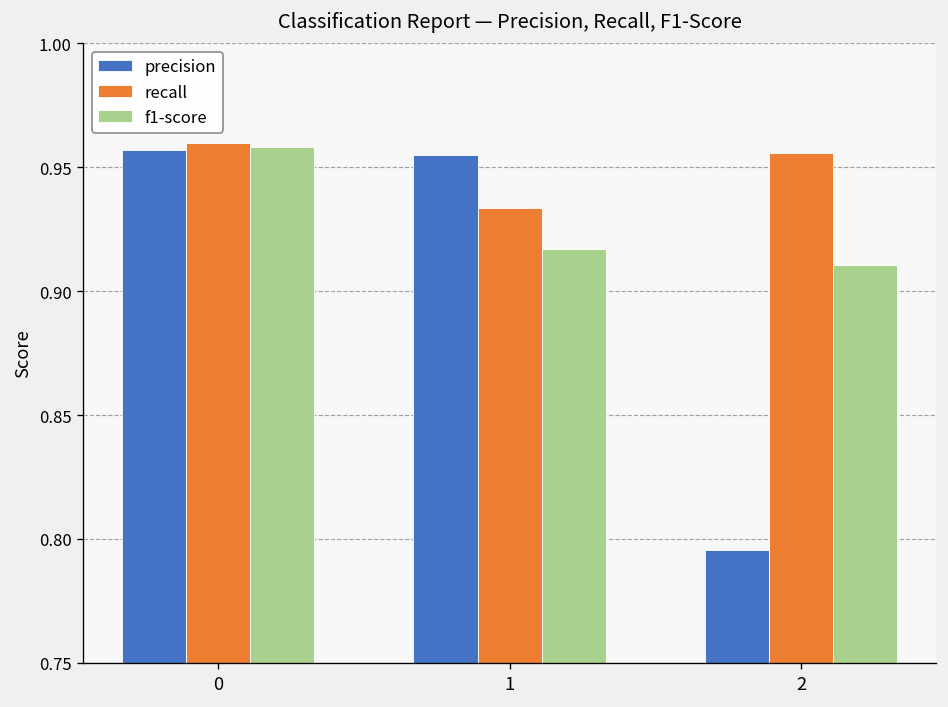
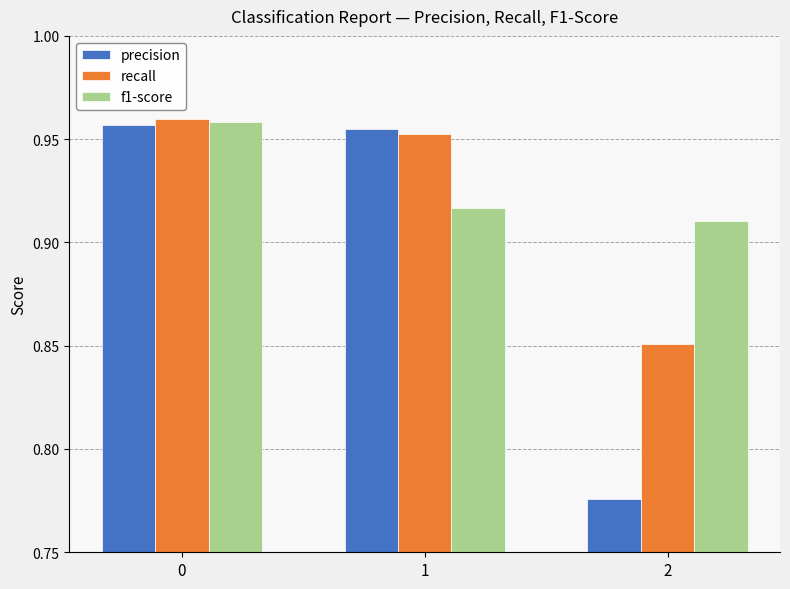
recall, 1: 0.934 -> 0.952
precision, 2: 0.796 -> 0.776
recall, 2: 0.956 -> 0.851
